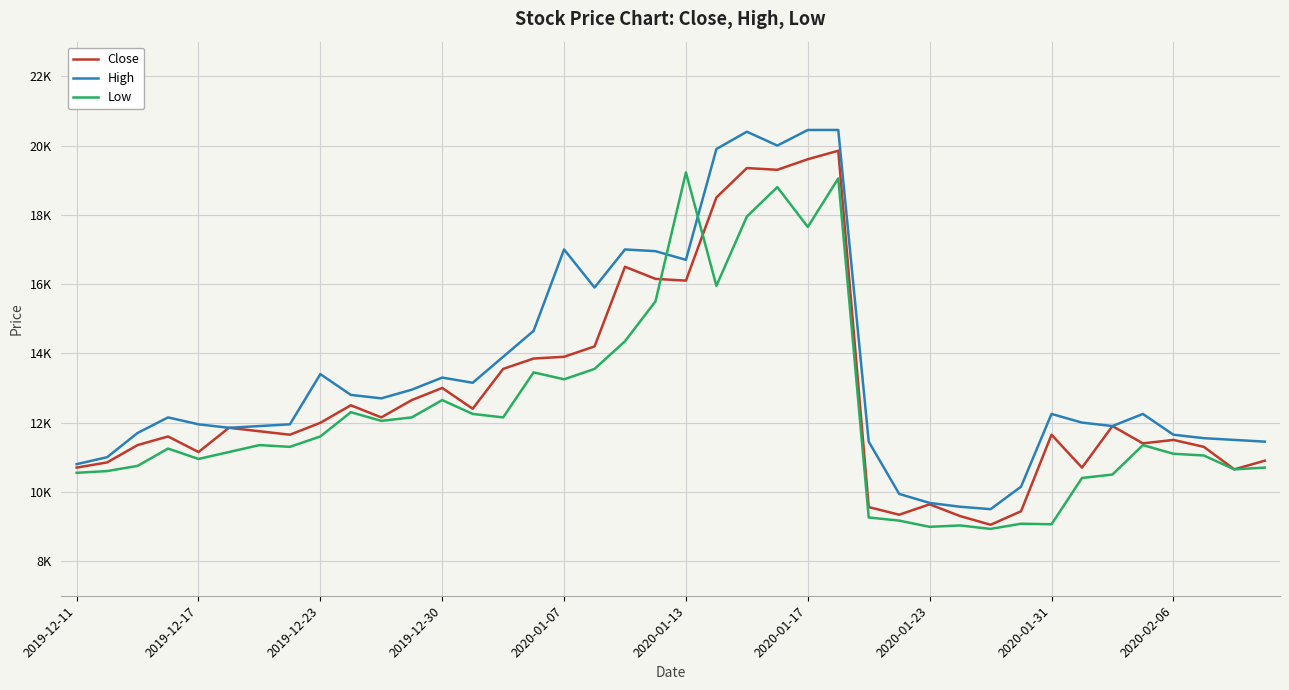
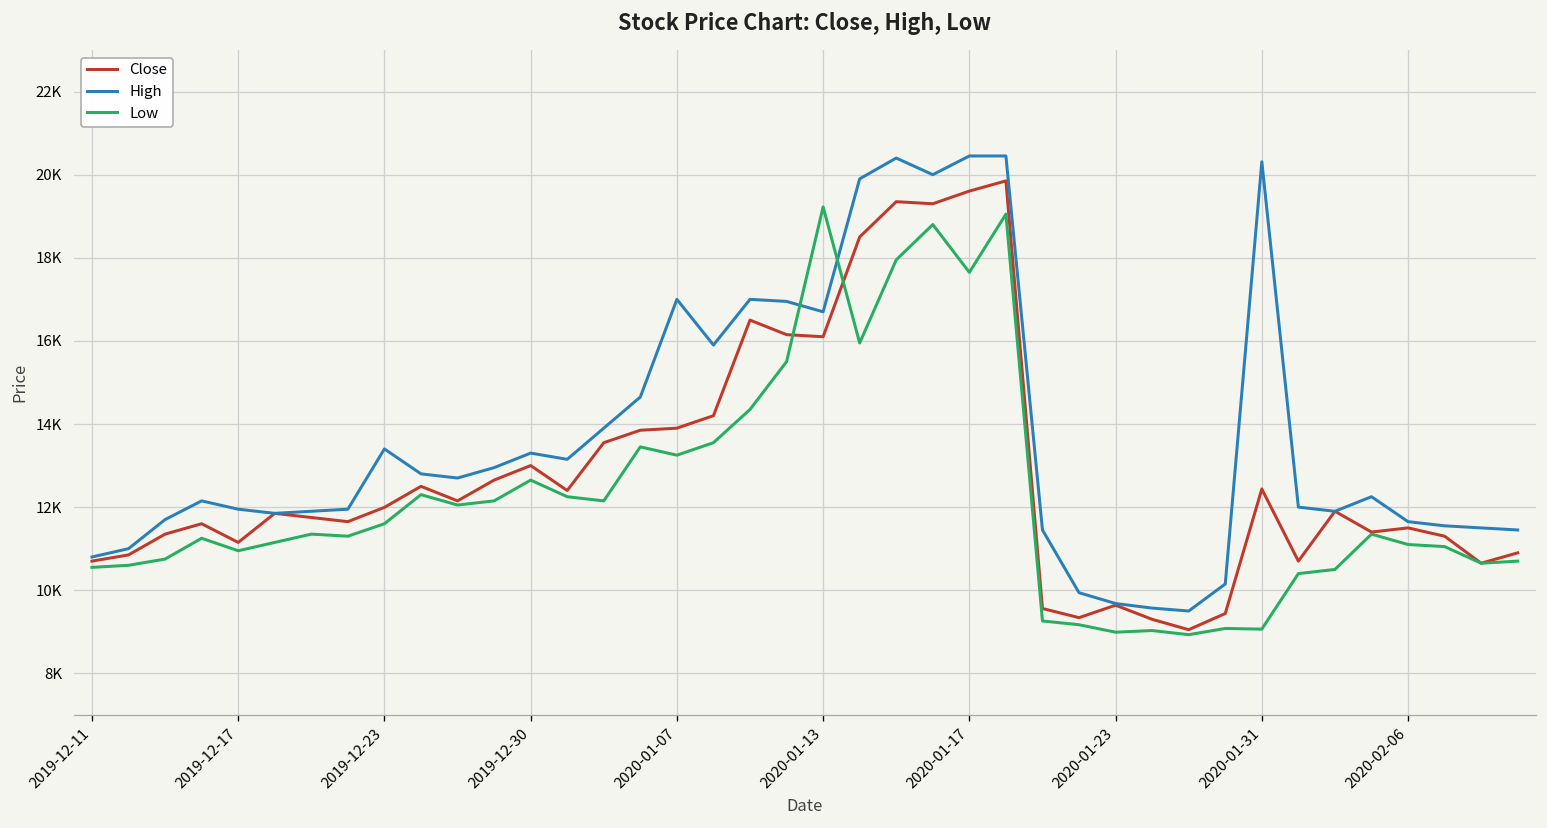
Close, 2020-01-31: 11700 -> 12400
High, 2020-01-31: 12300 -> 20300
